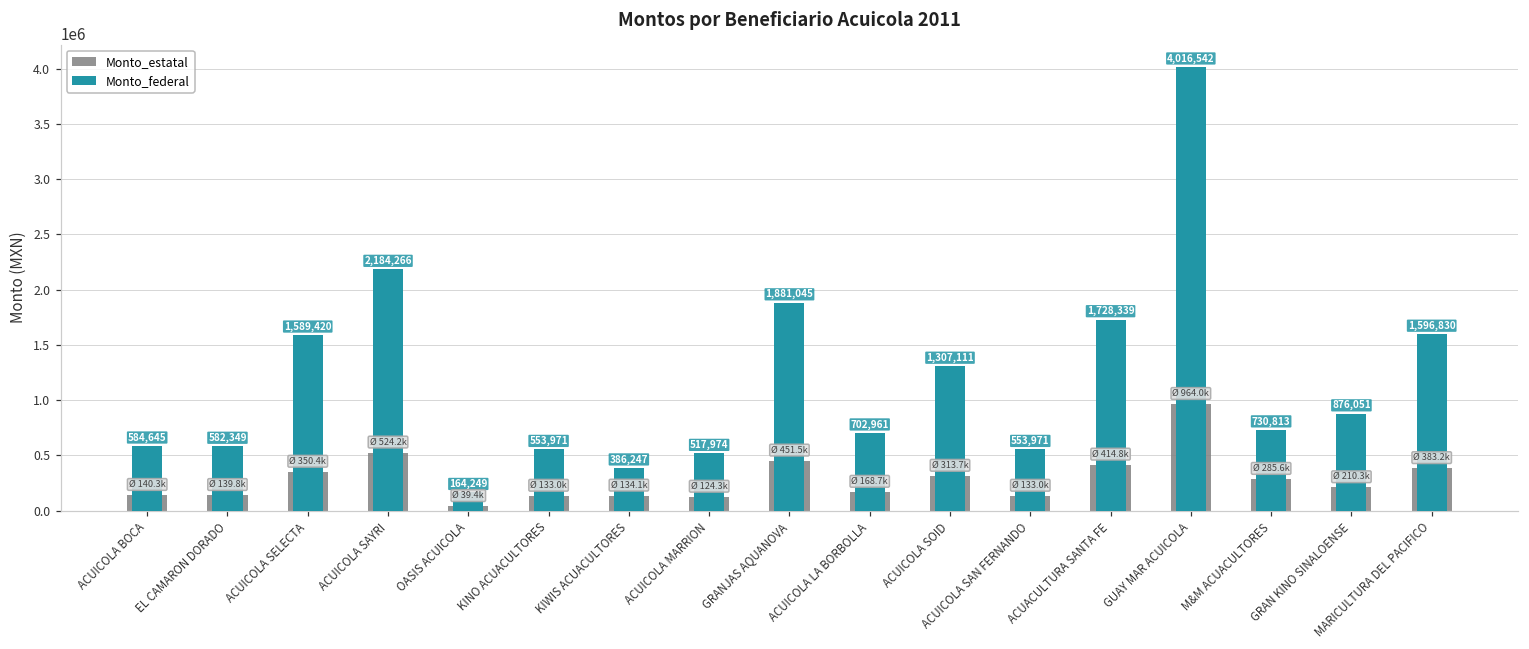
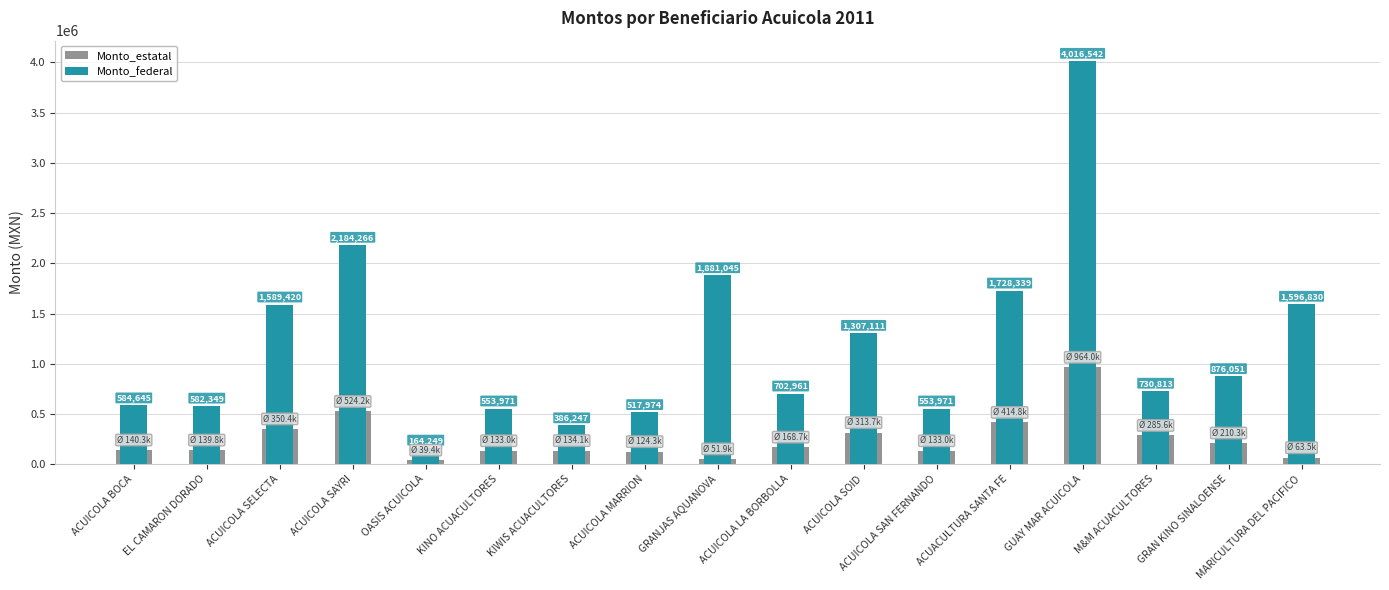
Monto_estatal, GRANJAS AQUANOVA: 451.5k -> 51.9k
Monto_estatal, MARICULTURA DEL PACIFICO: 383.2k -> 63.5k
